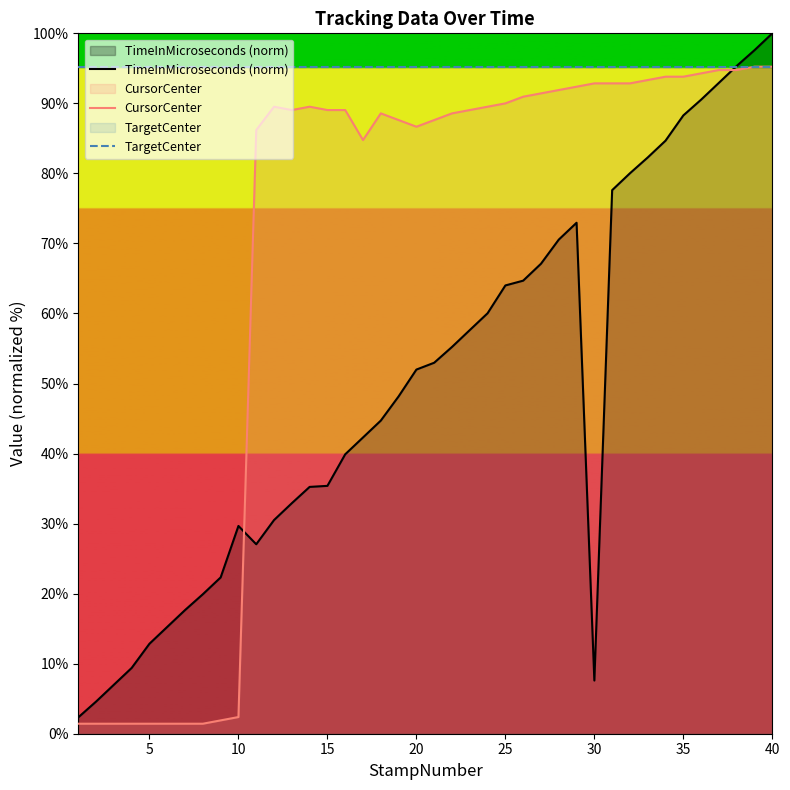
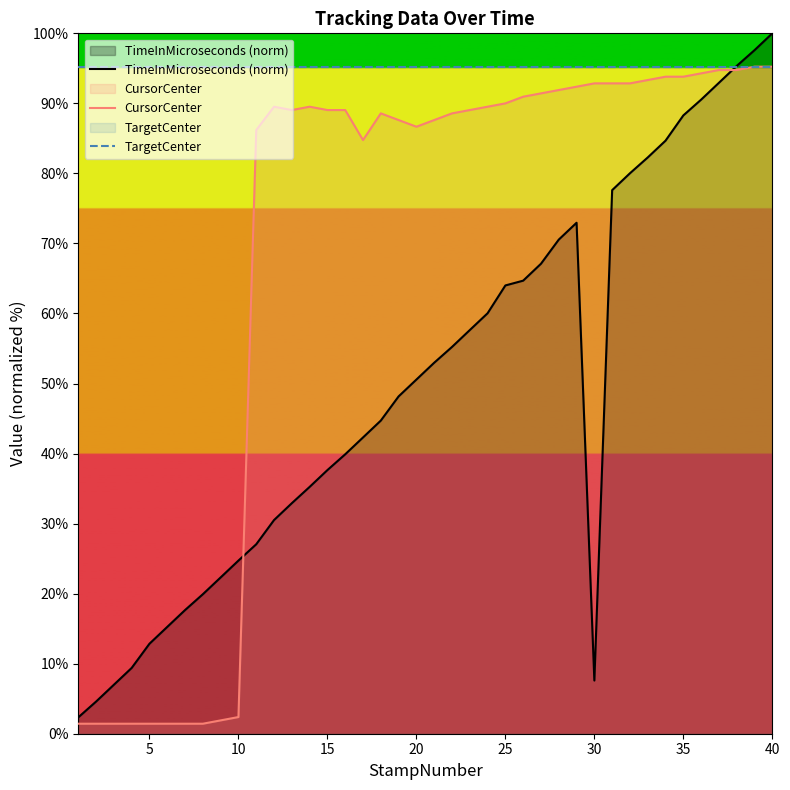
TimeInMicroseconds (norm), 10: 30% -> 25%
TimeInMicroseconds (norm), 15: 35% -> 38%
TimeInMicroseconds (norm), 20: 52% -> 51%
